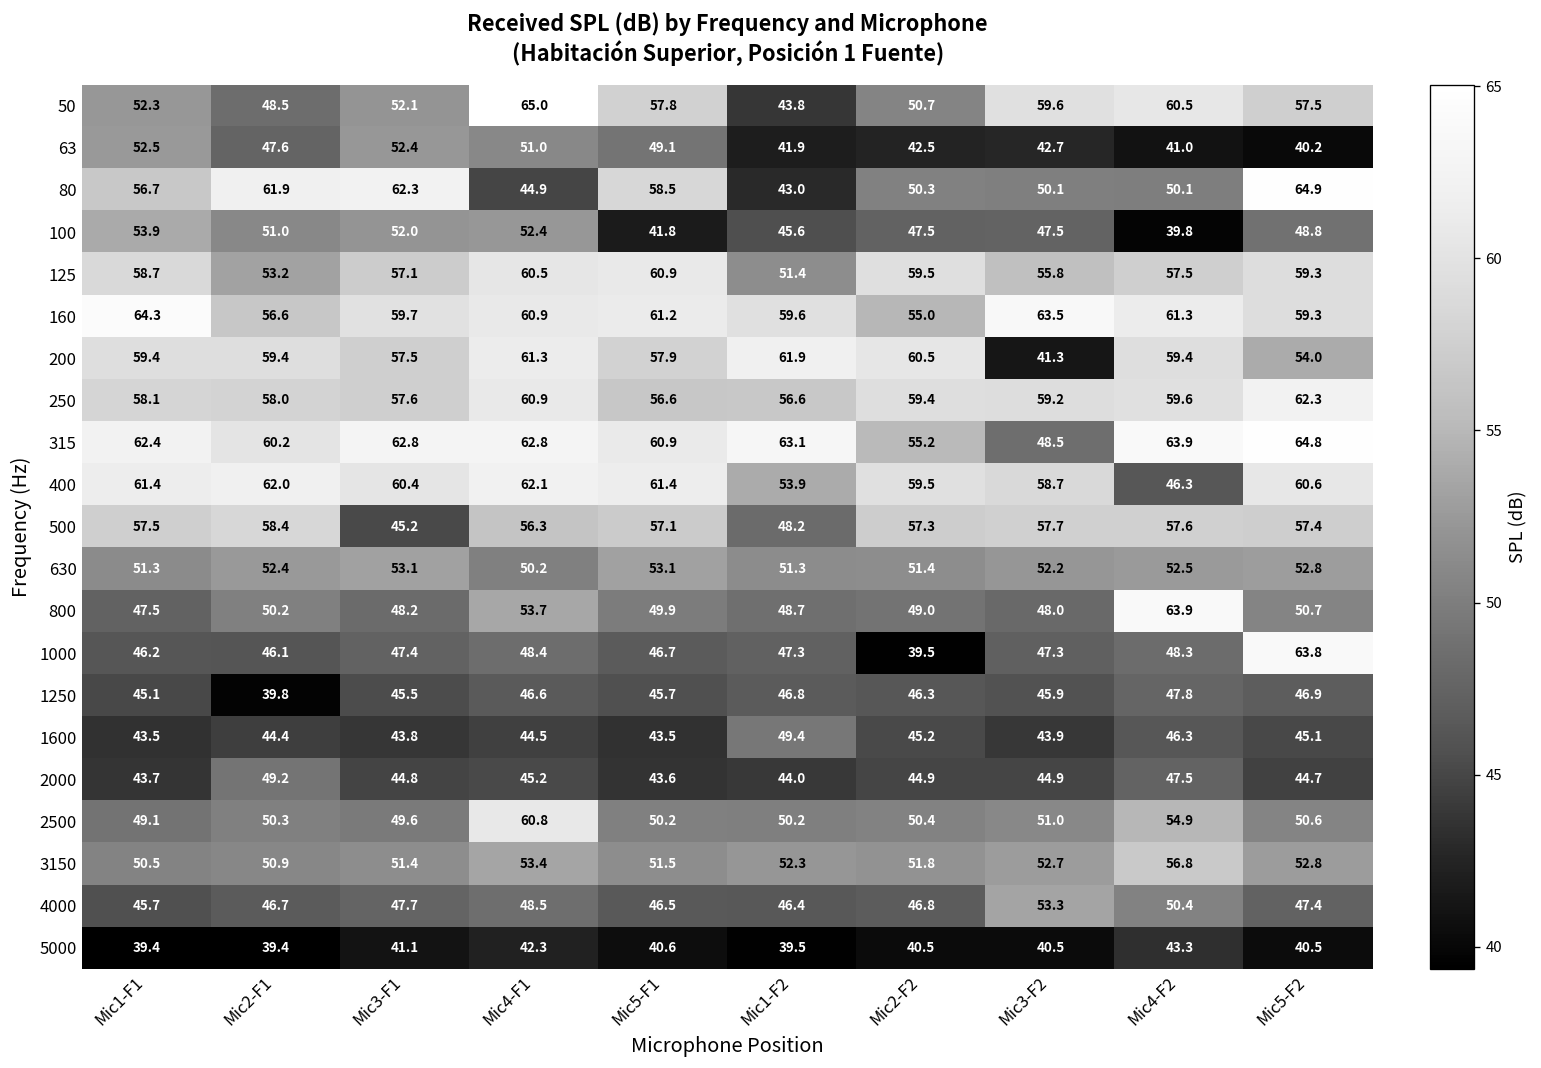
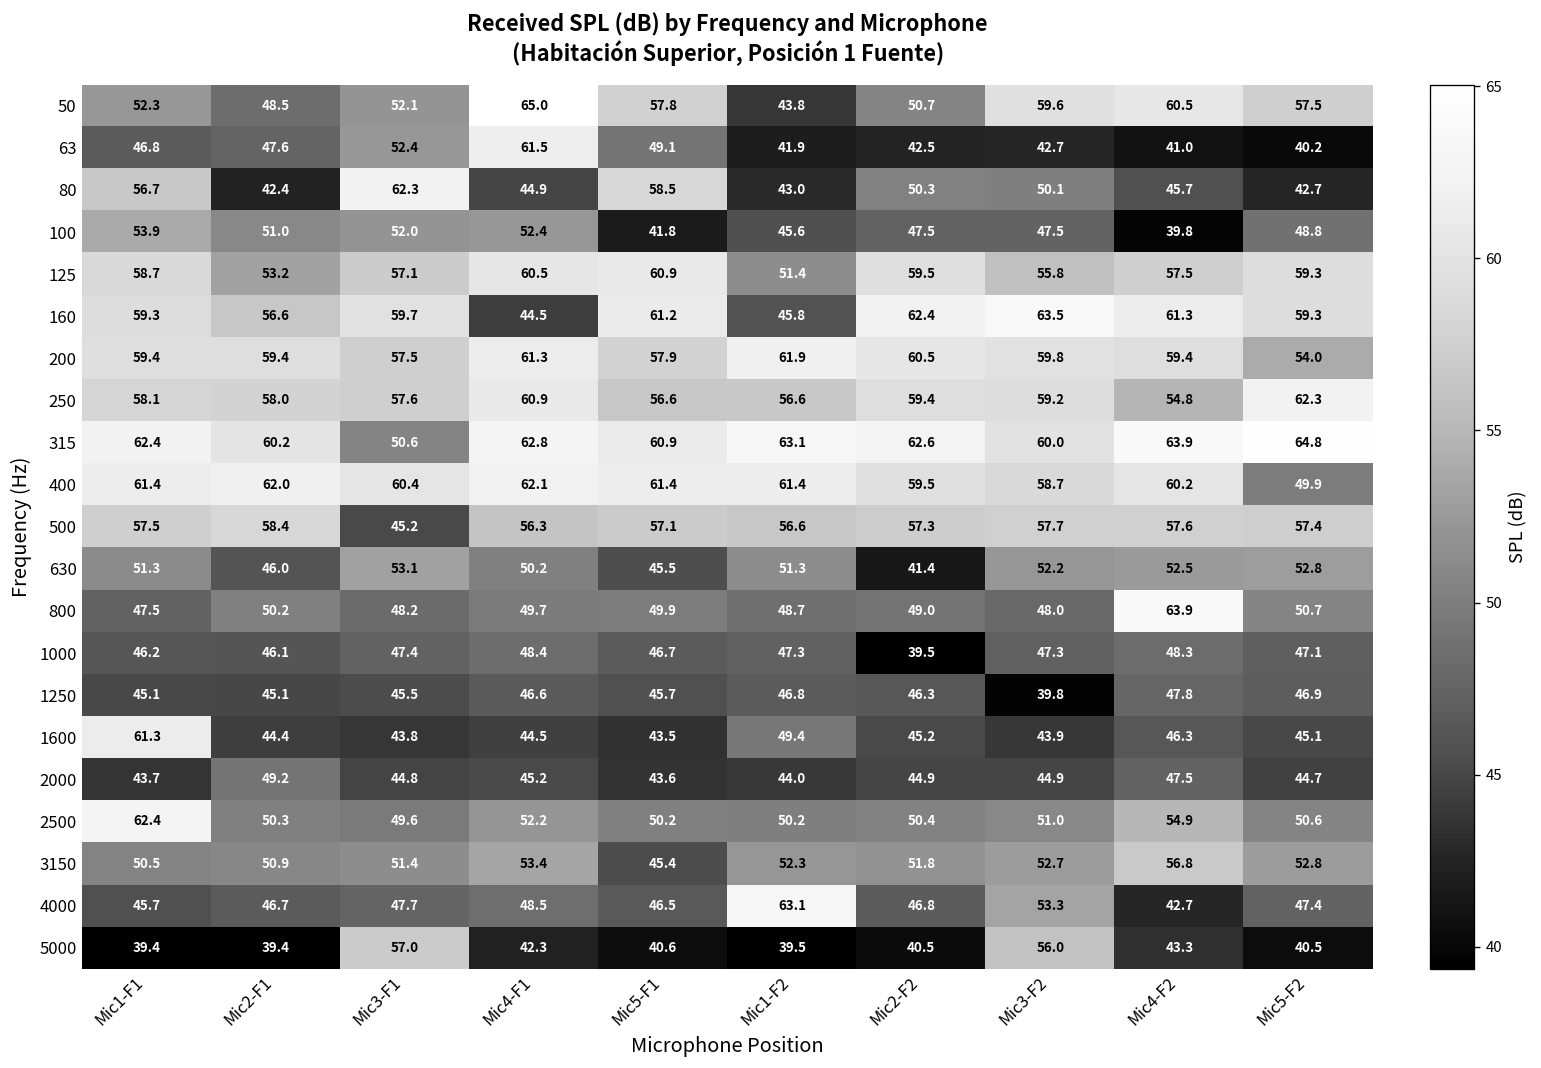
63, Mic1-F1: 52.5 -> 46.8
63, Mic4-F1: 51.0 -> 61.5
80, Mic2-F1: 61.9 -> 42.4
80, Mic4-F2: 50.1 -> 45.7
80, Mic5-F2: 64.9 -> 42.7
160, Mic1-F1: 64.3 -> 59.3
160, Mic4-F1: 60.9 -> 44.5
160, Mic1-F2: 59.6 -> 45.8
160, Mic2-F2: 55.0 -> 62.4
200, Mic3-F2: 41.3 -> 59.8
250, Mic4-F2: 59.6 -> 54.8
315, Mic3-F1: 62.8 -> 50.6
315, Mic2-F2: 55.2 -> 62.6
315, Mic3-F2: 48.5 -> 60.0
400, Mic1-F2: 53.9 -> 61.4
400, Mic4-F2: 46.3 -> 60.2
400, Mic5-F2: 60.6 -> 49.9
500, Mic1-F2: 48.2 -> 56.6
630, Mic2-F1: 52.4 -> 46.0
630, Mic5-F1: 53.1 -> 45.5
630, Mic2-F2: 51.4 -> 41.4
800, Mic4-F1: 53.7 -> 49.7
1000, Mic5-F2: 63.8 -> 47.1
1250, Mic2-F1: 39.8 -> 45.1
1250, Mic3-F2: 45.9 -> 39.8
1600, Mic1-F1: 43.5 -> 61.3
2500, Mic1-F1: 49.1 -> 62.4
2500, Mic4-F1: 60.8 -> 52.2
3150, Mic5-F1: 51.5 -> 45.4
4000, Mic1-F2: 46.4 -> 63.1
4000, Mic4-F2: 50.4 -> 42.7
5000, Mic3-F1: 41.1 -> 57.0
5000, Mic3-F2: 40.5 -> 56.0
